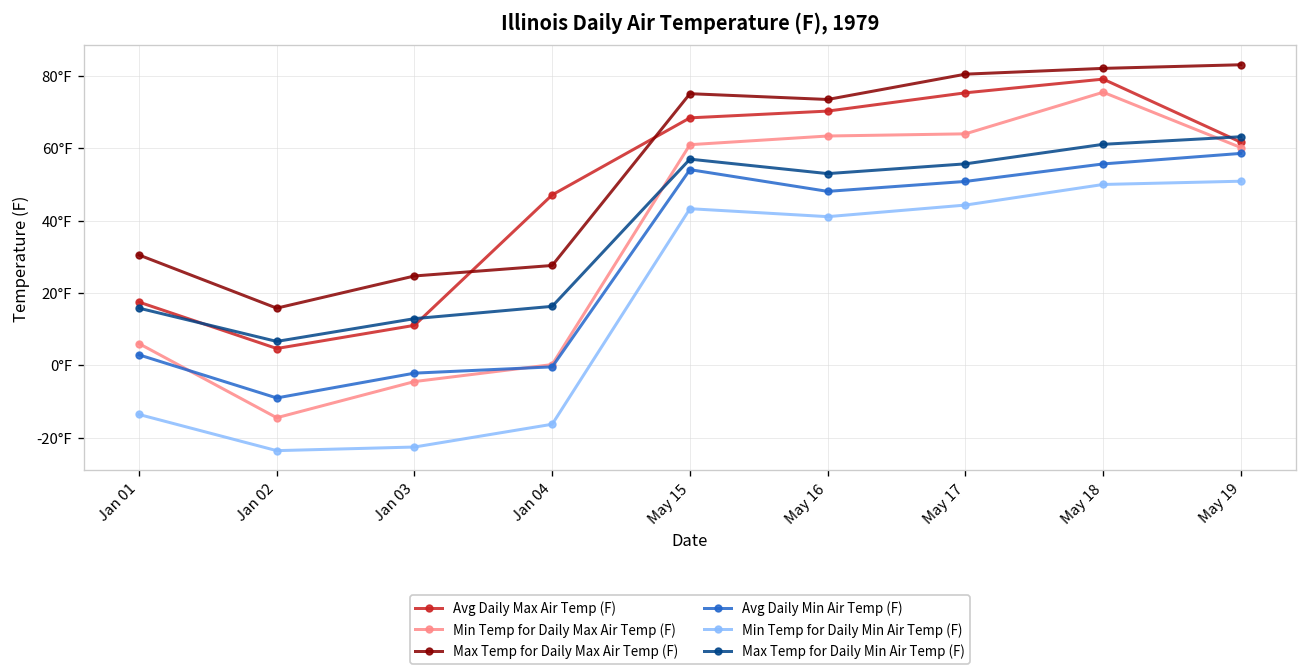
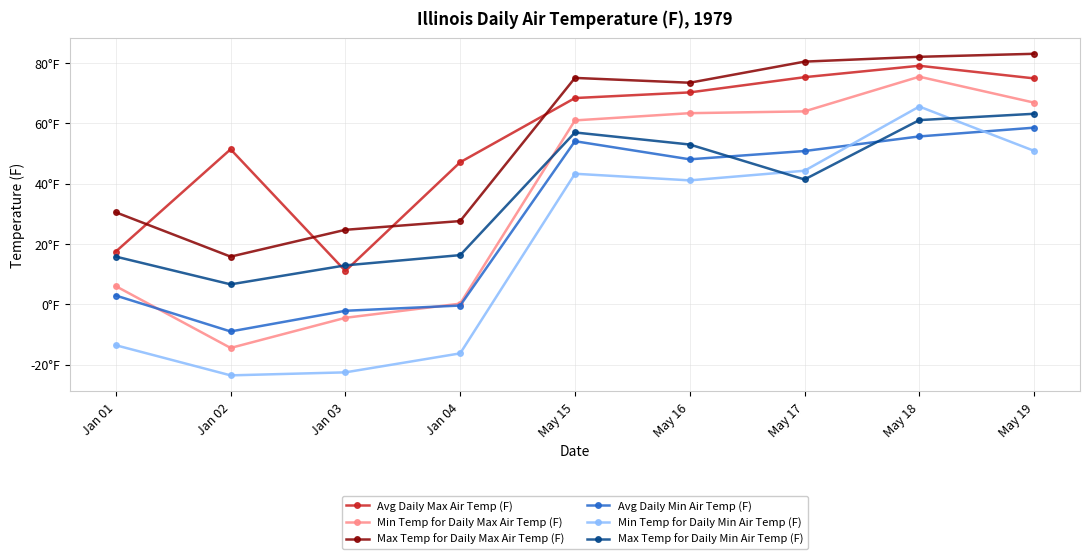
Avg Daily Max Air Temp (F), Jan 02: 5°F -> 51°F
Max Temp for Daily Min Air Temp (F), May 17: 56°F -> 41°F
Min Temp for Daily Min Air Temp (F), May 18: 50°F -> 66°F
Avg Daily Max Air Temp (F), May 19: 62°F -> 75°F
Min Temp for Daily Max Air Temp (F), May 19: 60°F -> 67°F
